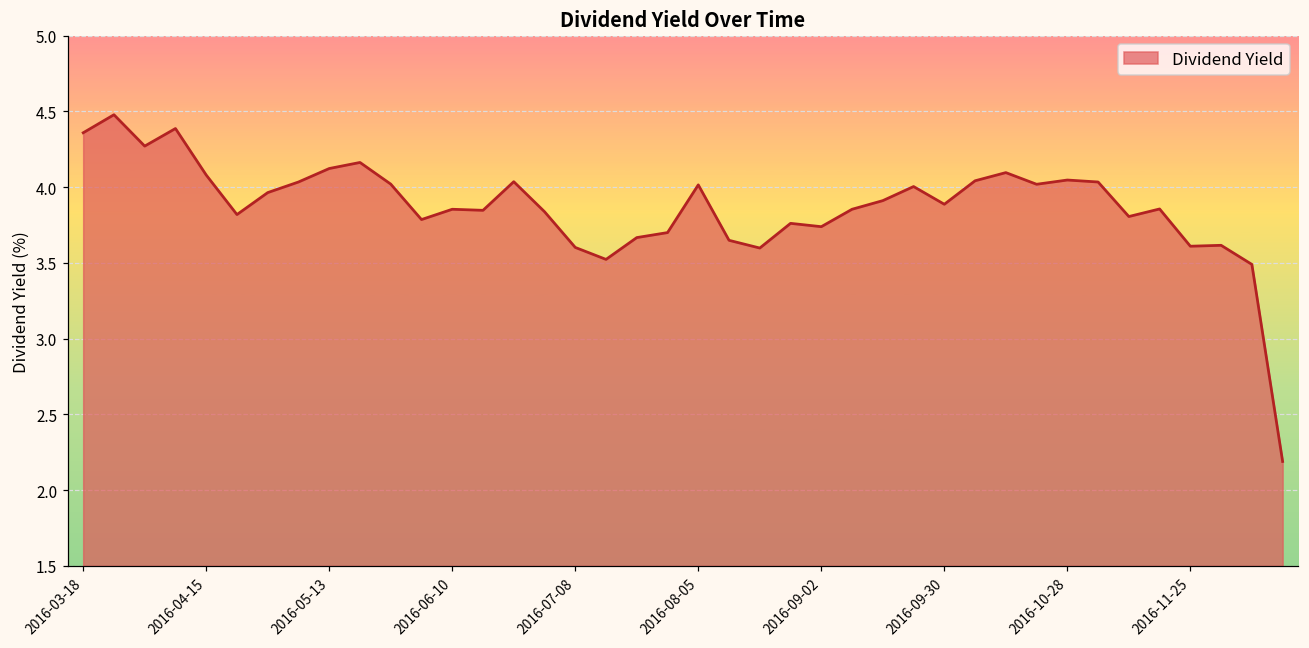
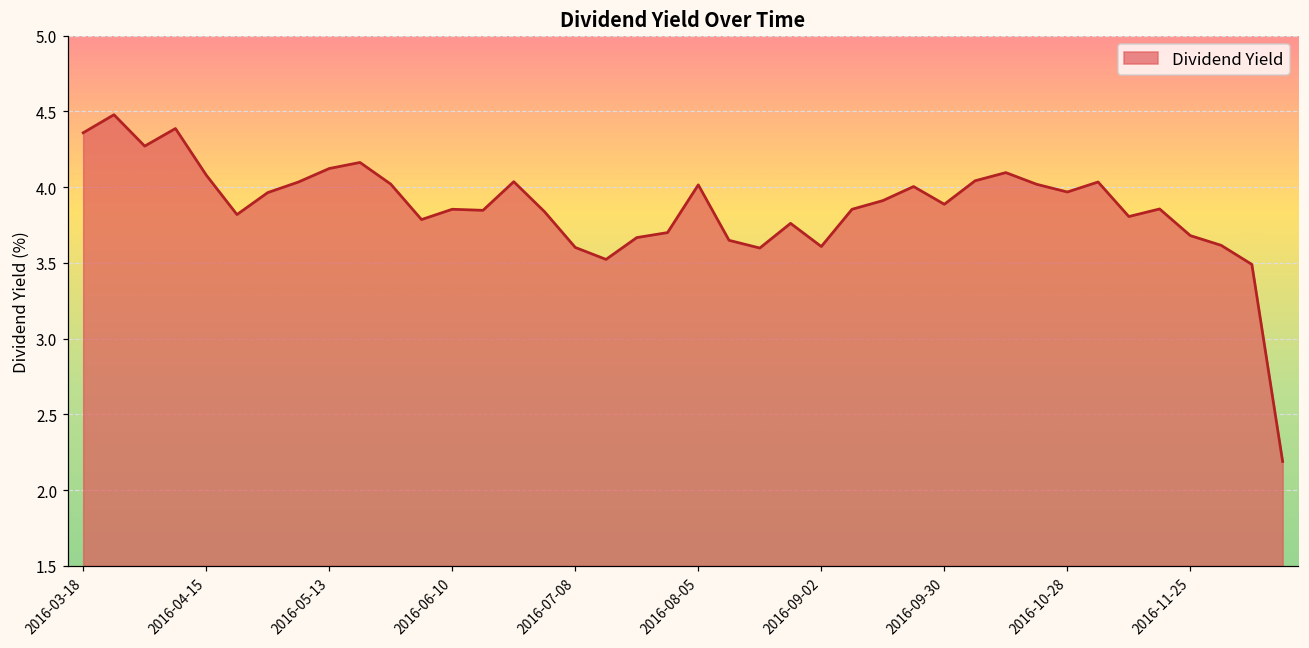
2016-09-02: 3.74 -> 3.61
2016-10-28: 4.05 -> 3.97
2016-11-25: 3.61 -> 3.68
